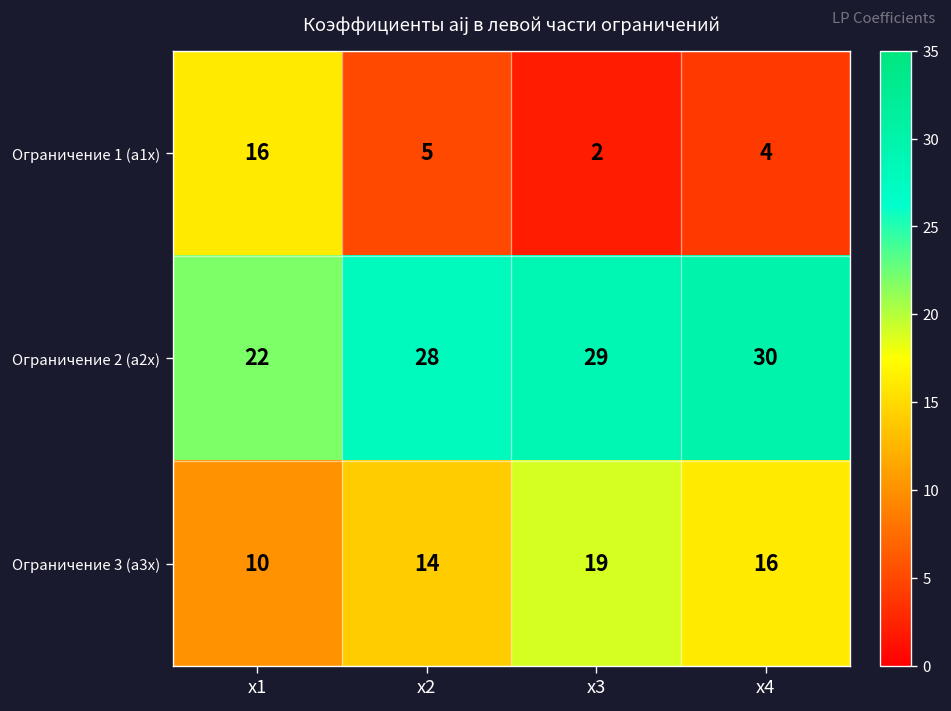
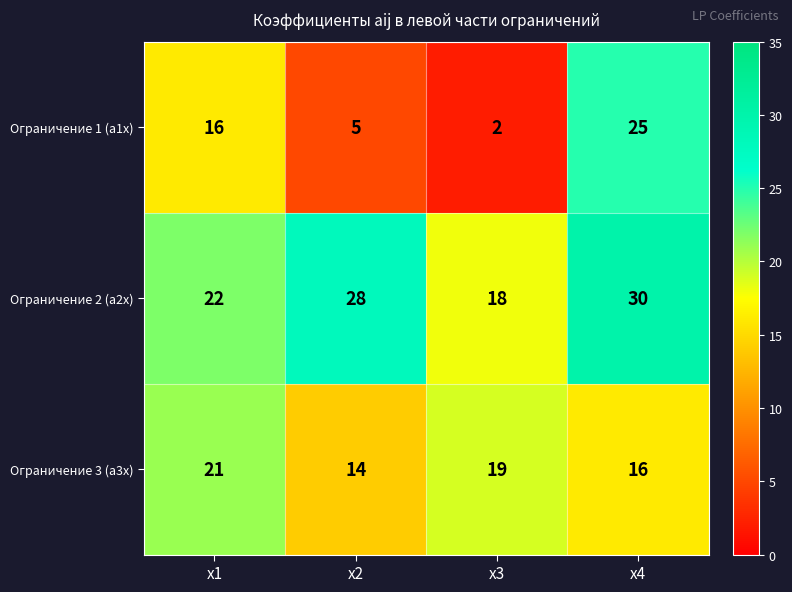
Ограничение 1 (a1x), x4: 4 -> 25
Ограничение 2 (a2x), x3: 29 -> 18
Ограничение 3 (a3x), x1: 10 -> 21
